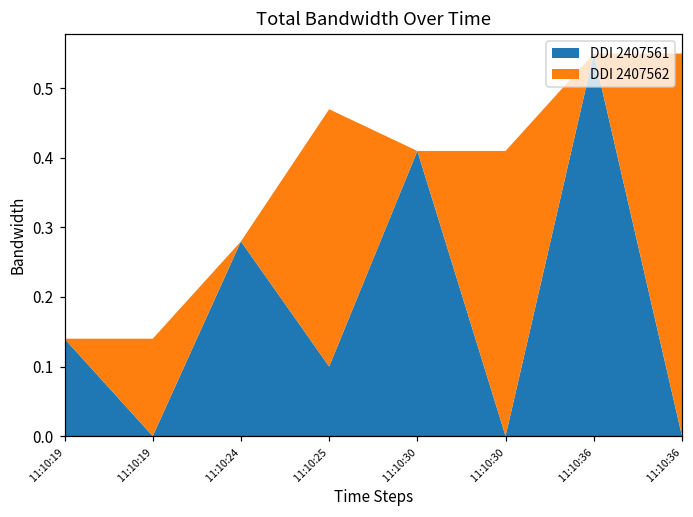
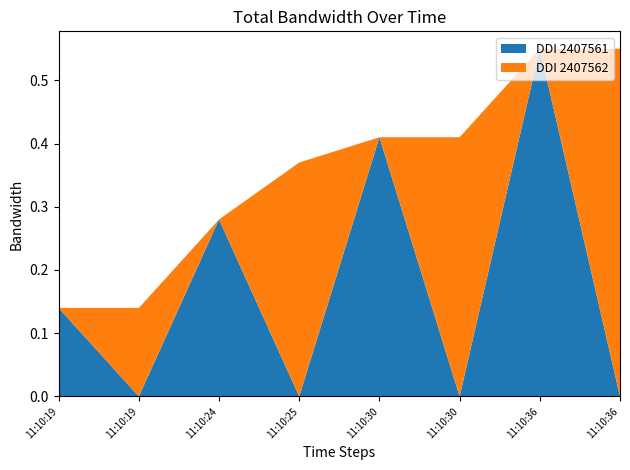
DDI 2407561, 11:10:25: 0.1 -> 0.0
